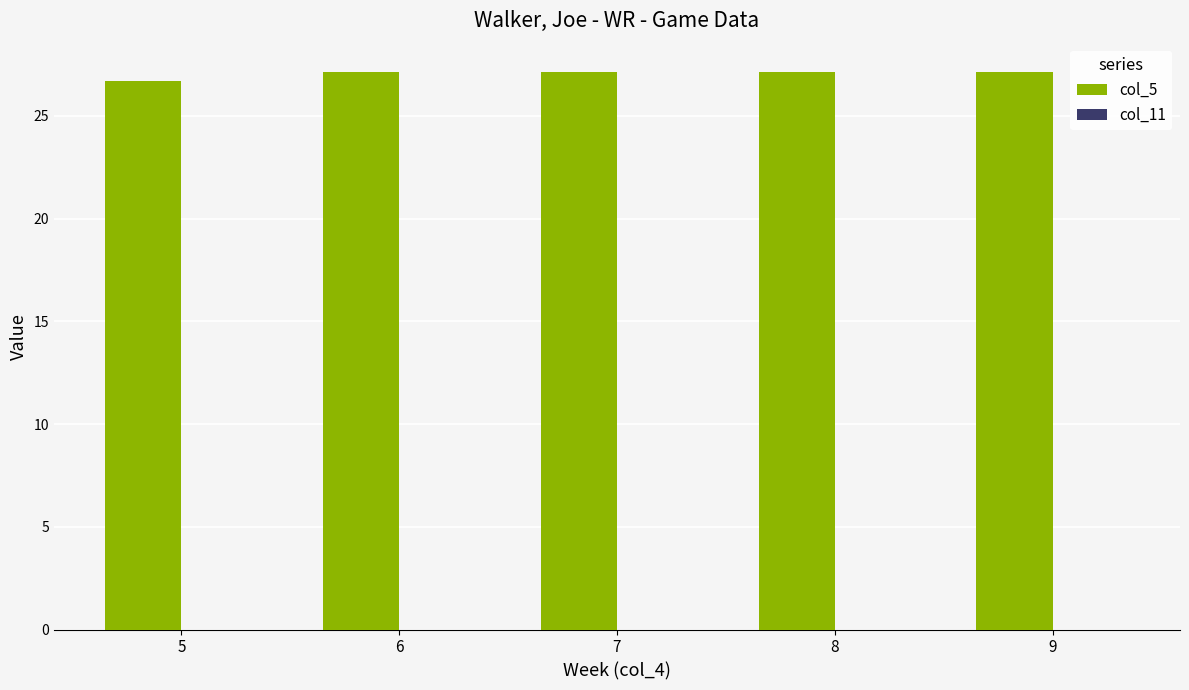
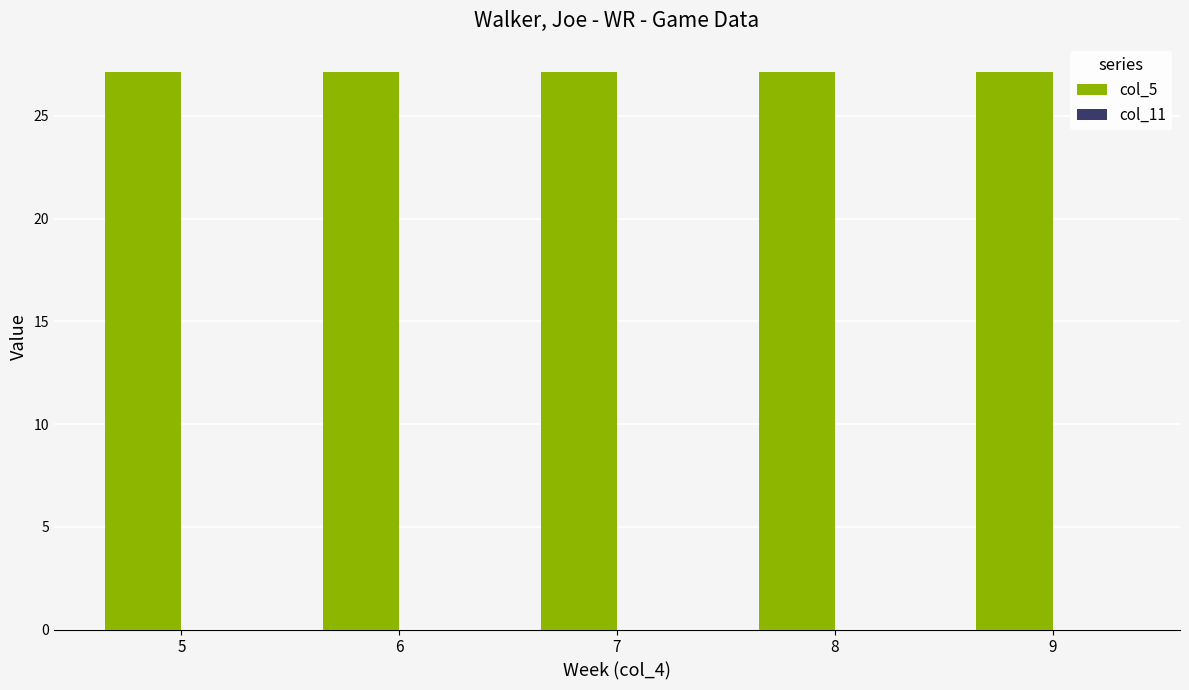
col_5, 5: 26.7 -> 27.1
